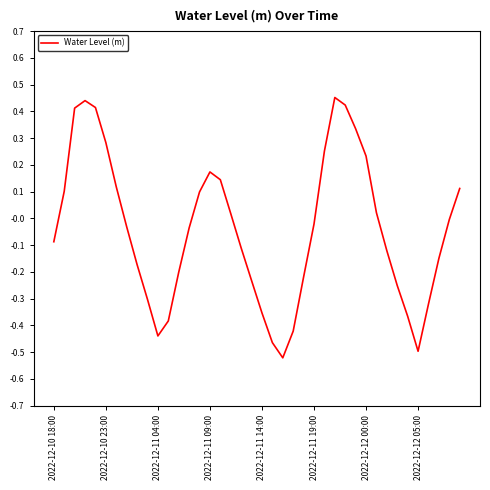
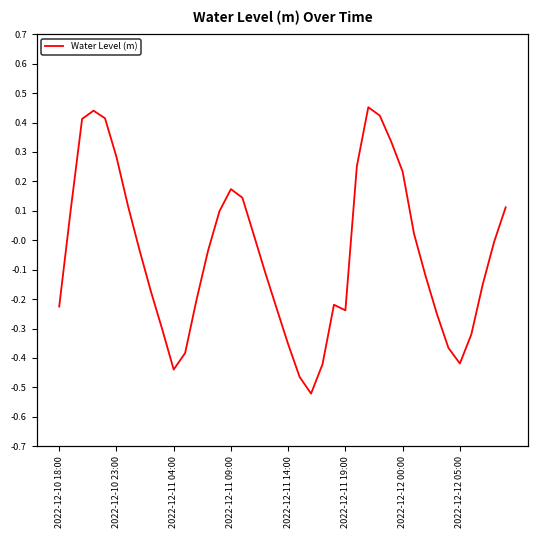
2022-12-10 18:00: -0.09 -> -0.23
2022-12-11 19:00: -0.02 -> -0.24
2022-12-12 05:00: -0.50 -> -0.42
